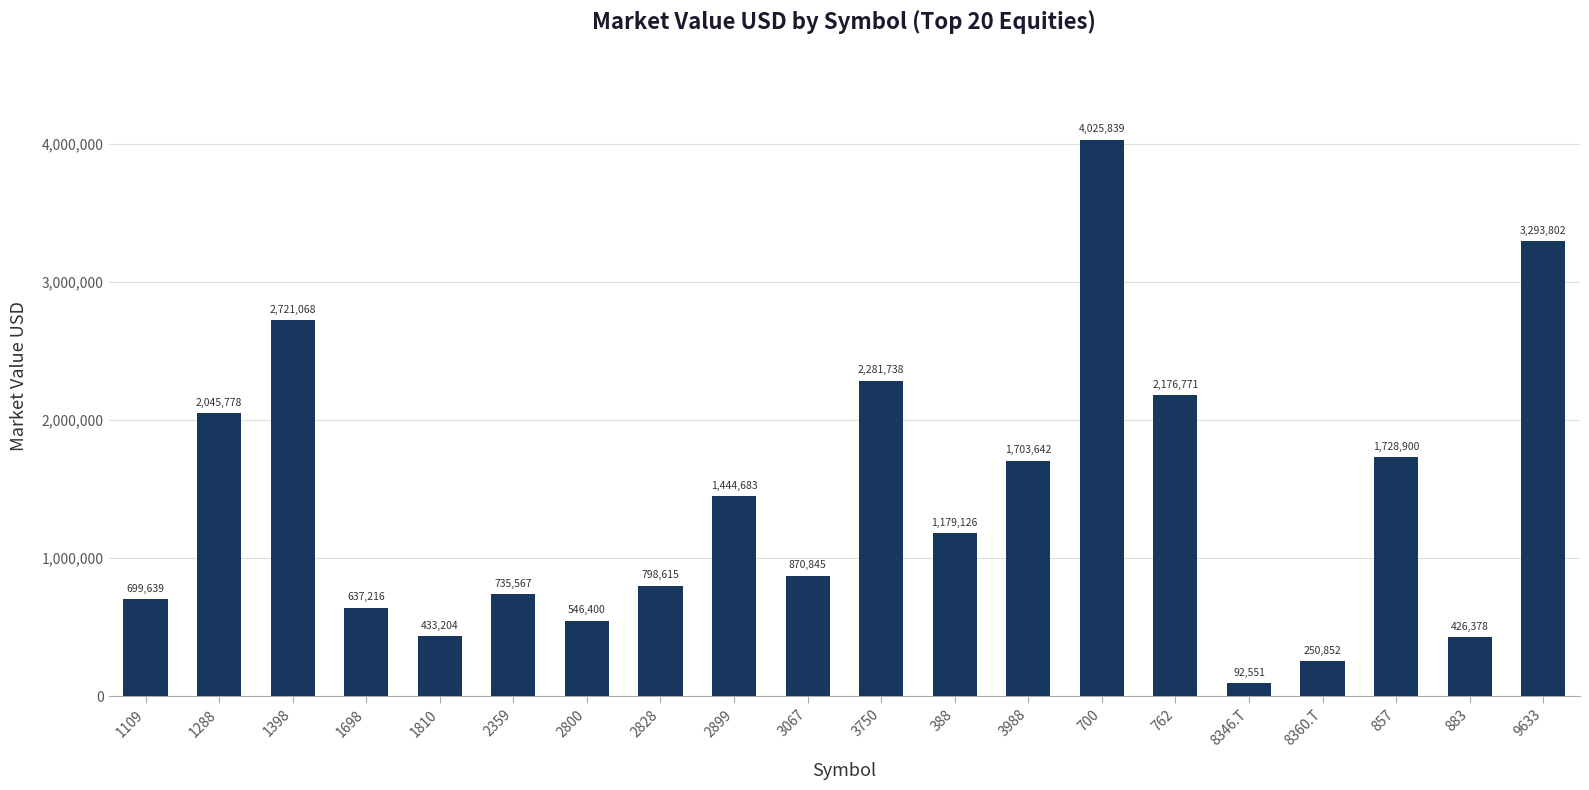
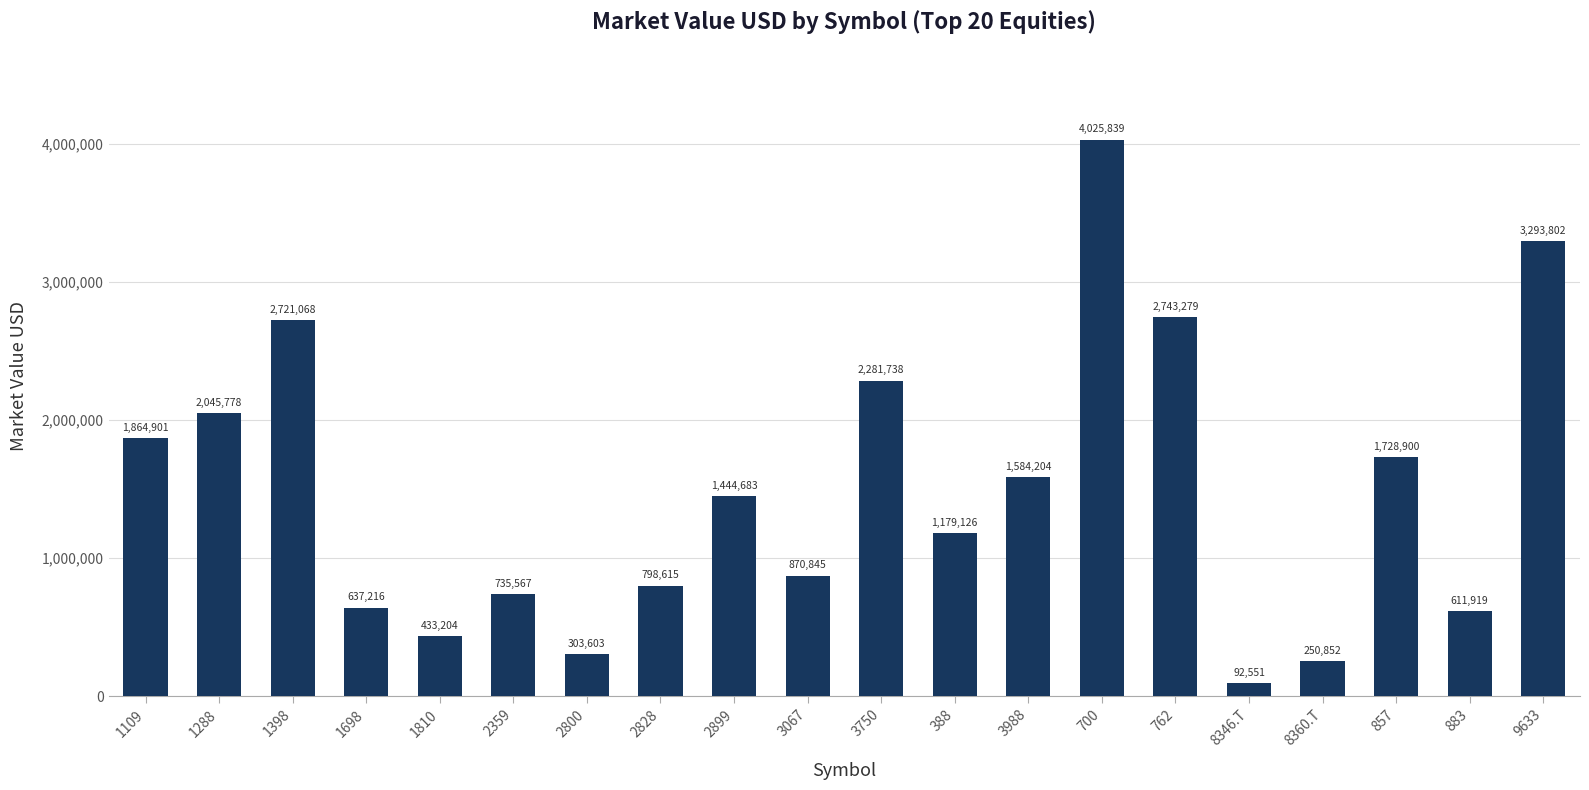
1109: 699,639 -> 1,864,901
2800: 546,400 -> 303,603
3988: 1,703,642 -> 1,584,204
762: 2,176,771 -> 2,743,279
883: 426,378 -> 611,919
